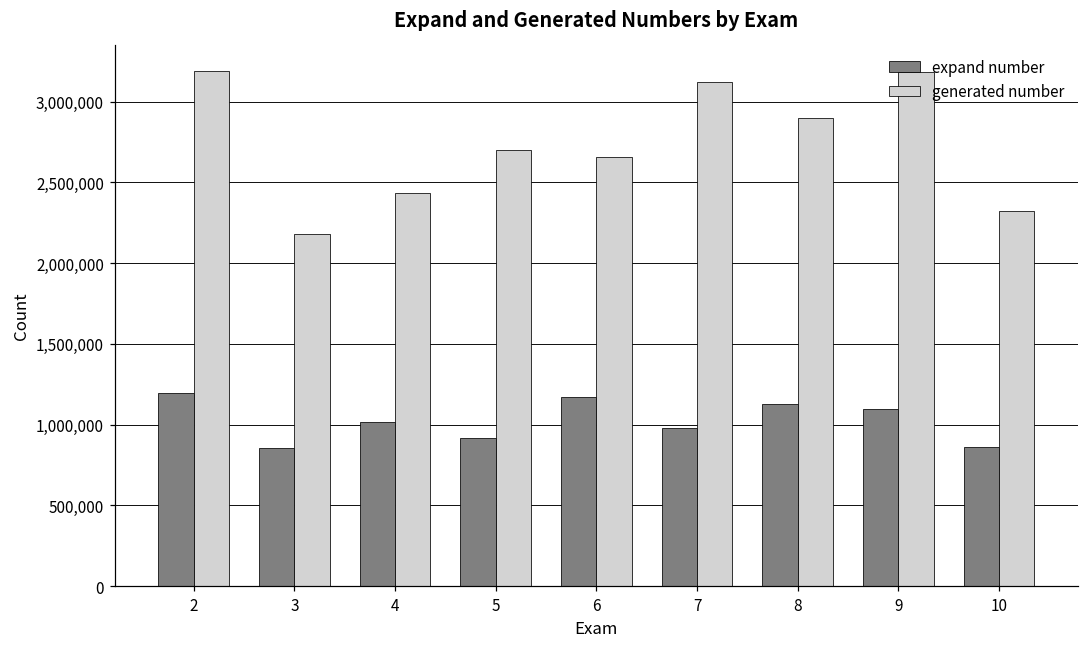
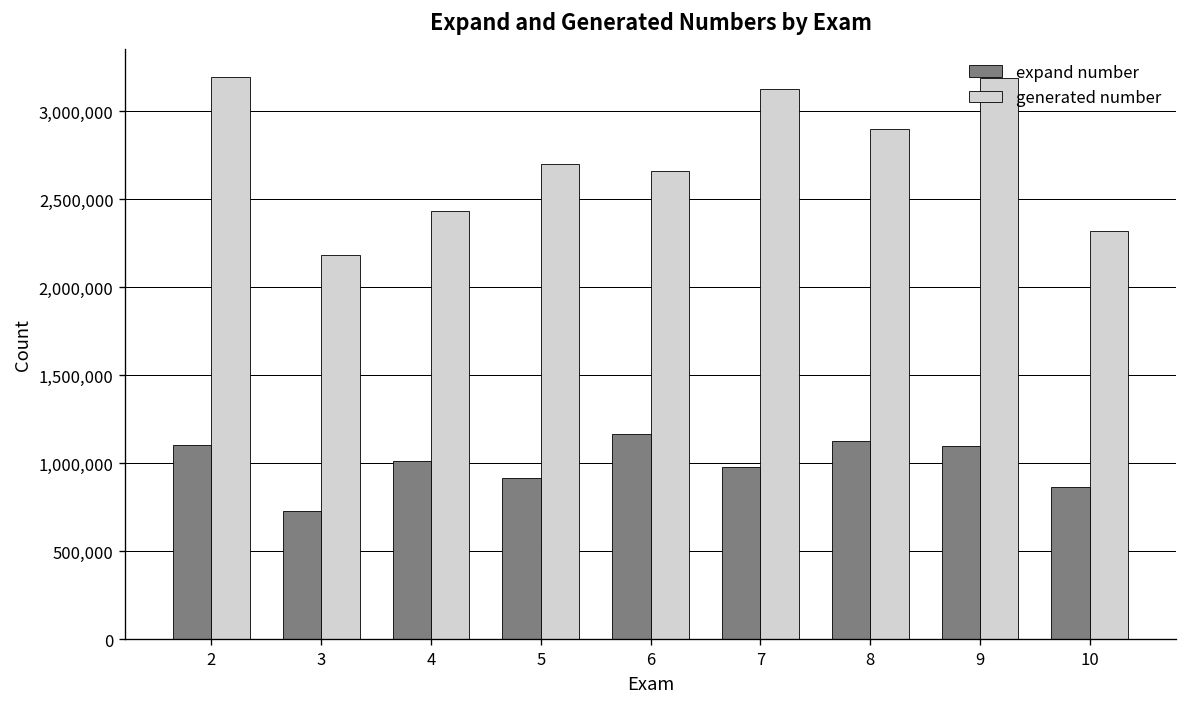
expand number, 2: 1,190,000 -> 1,100,000
expand number, 3: 850,000 -> 730,000
